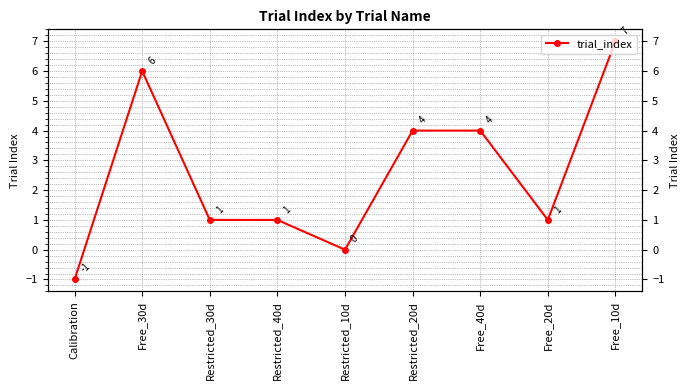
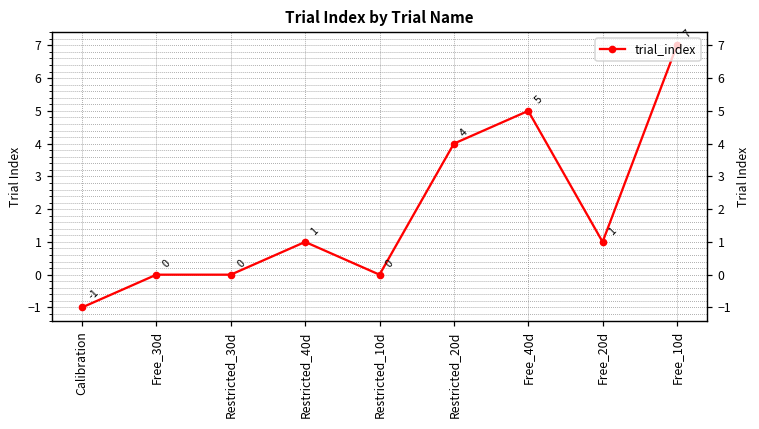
Free_30d: 6 -> 0
Restricted_30d: 1 -> 0
Free_40d: 4 -> 5
